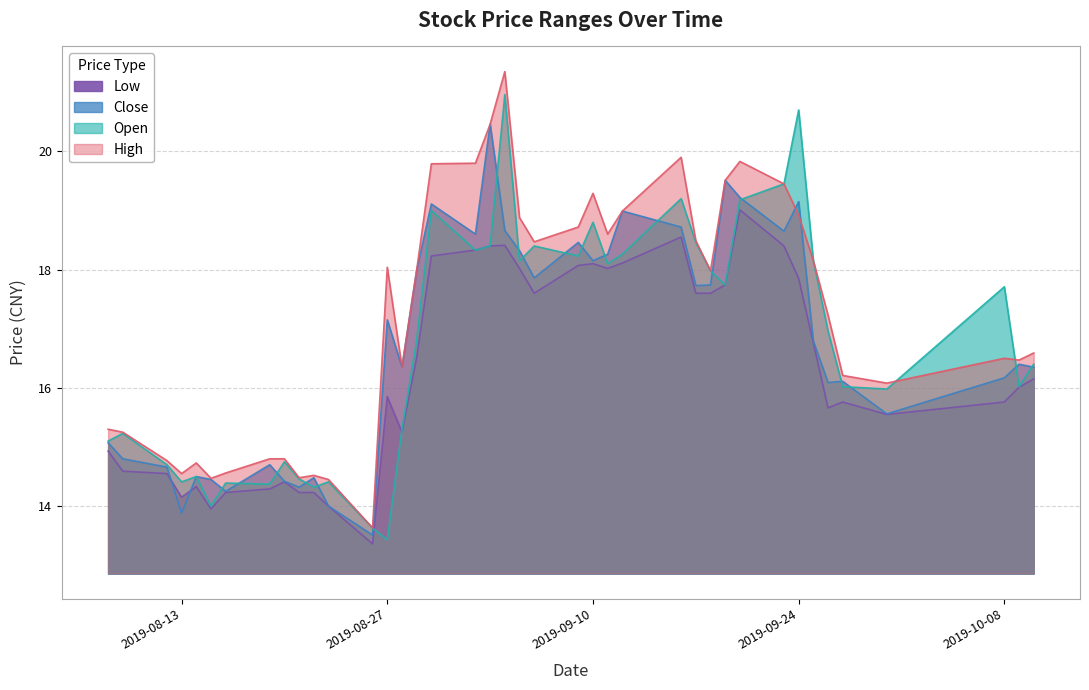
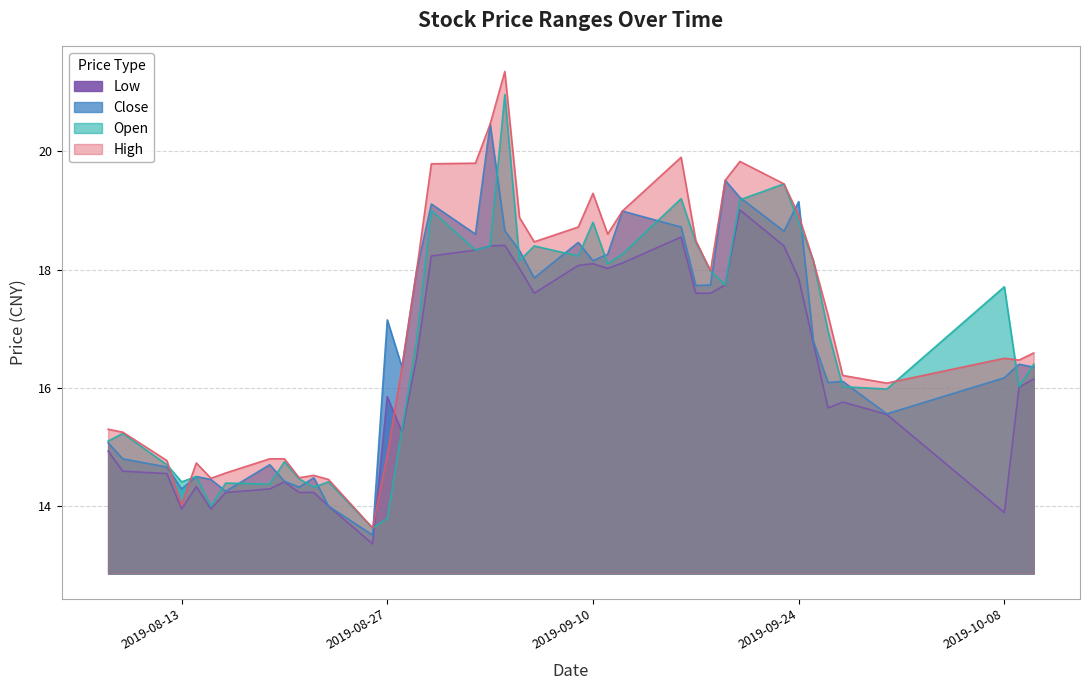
Low, 2019-08-13: 14.2 -> 14.0
Close, 2019-08-13: 13.9 -> 14.3
High, 2019-08-13: 14.6 -> 14.0
Open, 2019-08-27: 13.4 -> 13.8
High, 2019-08-27: 18.0 -> 14.9
Open, 2019-09-24: 20.7 -> 18.8
Low, 2019-10-08: 15.8 -> 13.9
